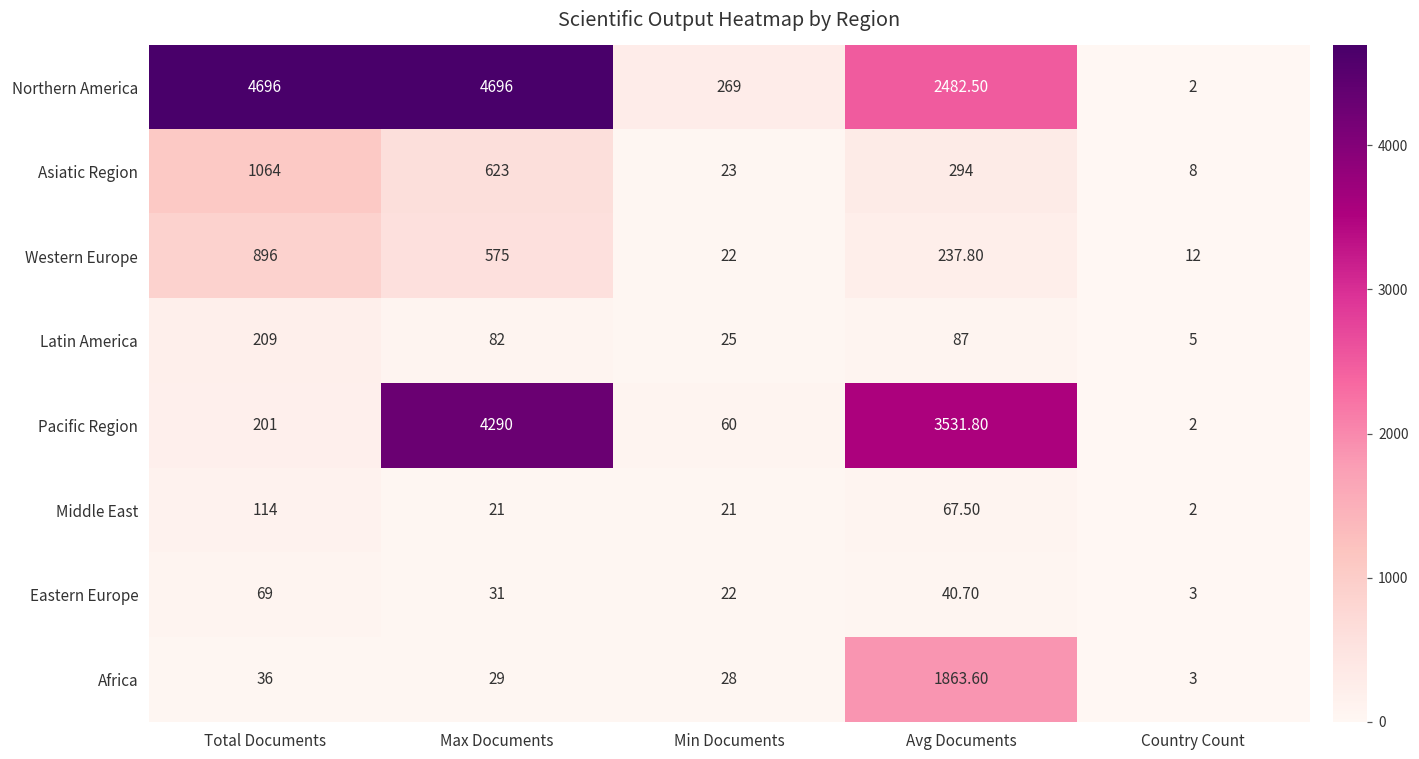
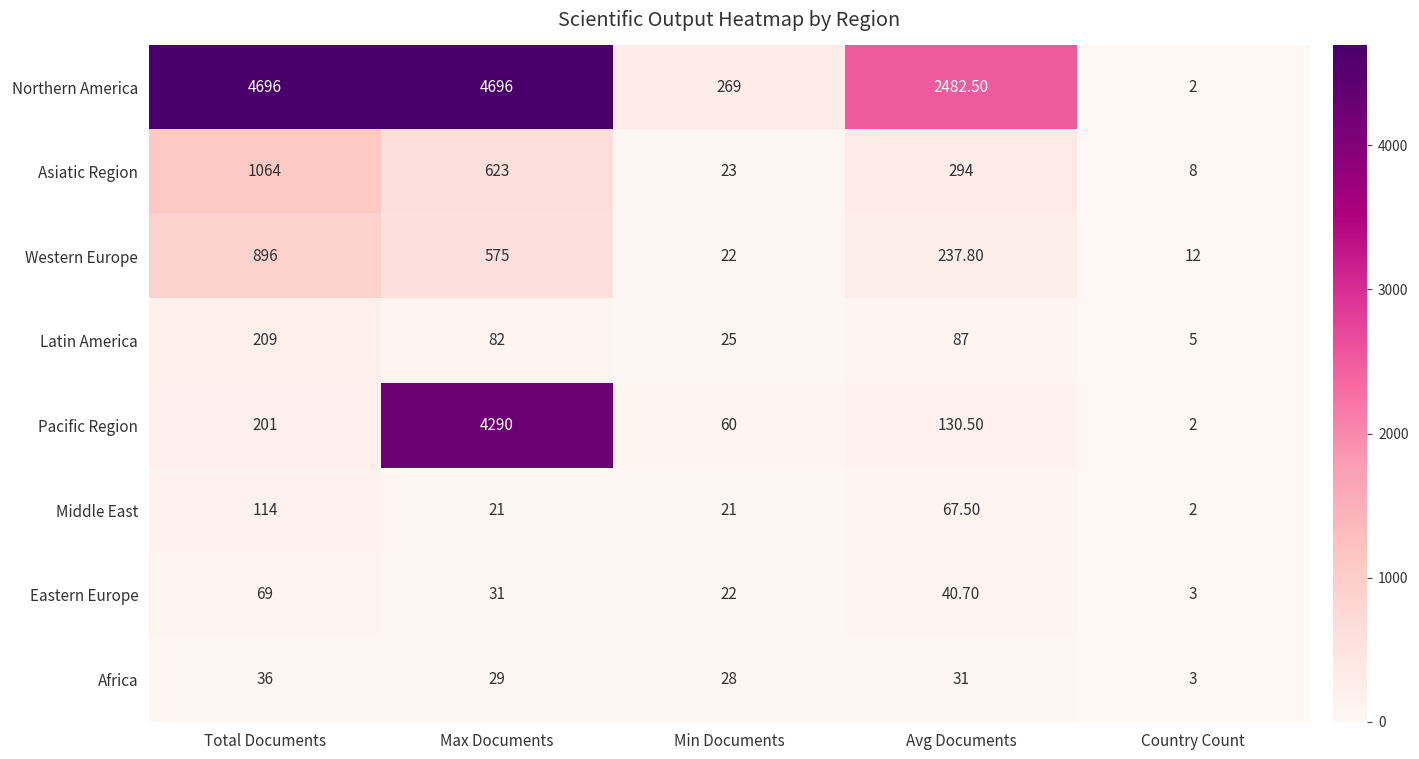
Pacific Region, Avg Documents: 3531.80 -> 130.50
Africa, Avg Documents: 1863.60 -> 31
